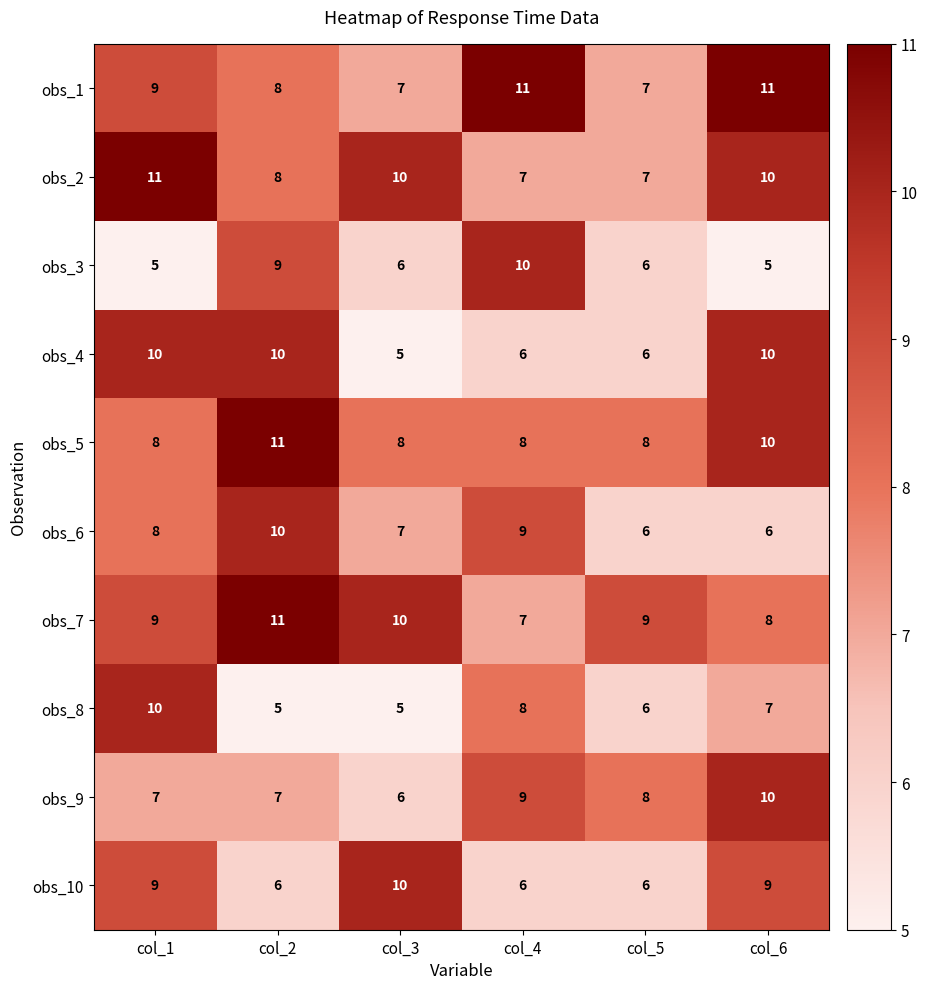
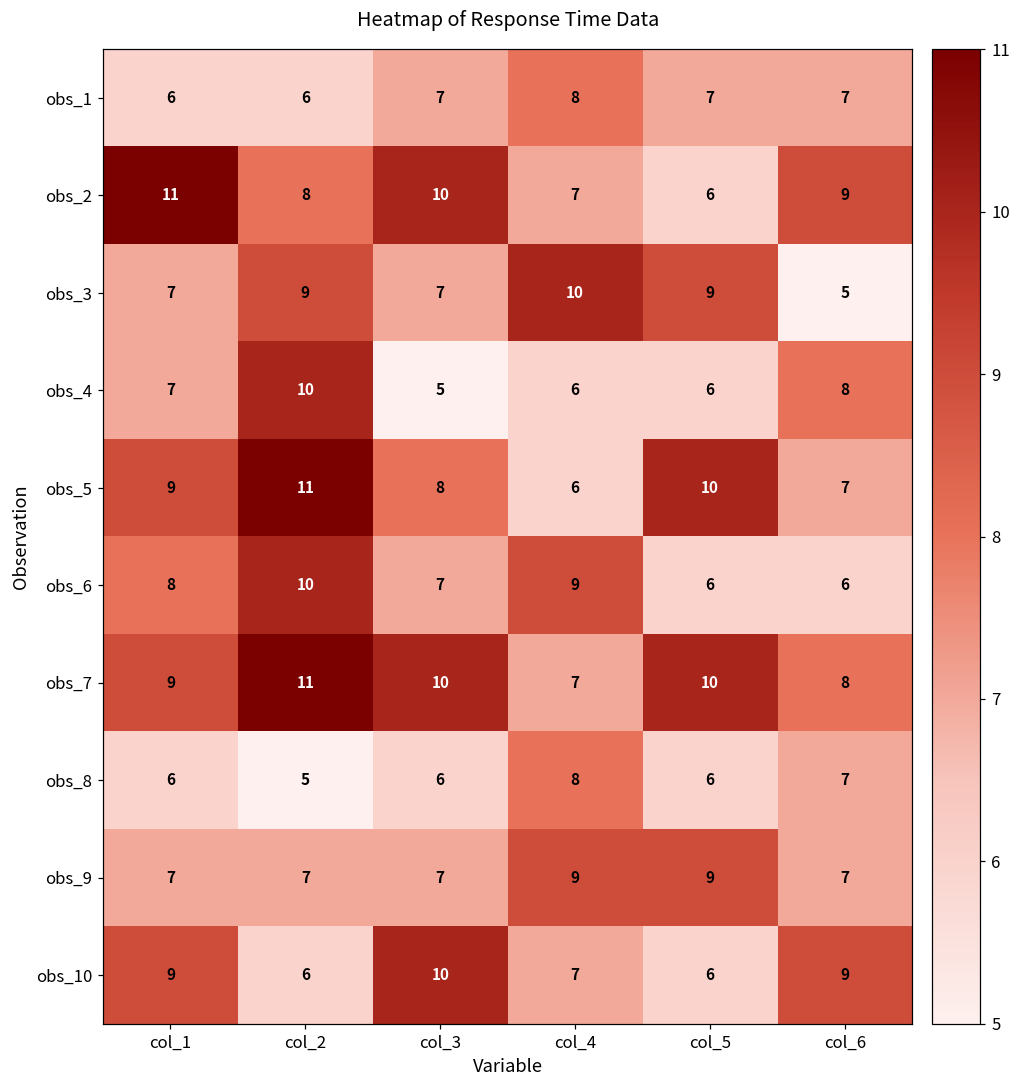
obs_1, col_1: 9 -> 6
obs_1, col_2: 8 -> 6
obs_1, col_4: 11 -> 8
obs_1, col_6: 11 -> 7
obs_2, col_5: 7 -> 6
obs_2, col_6: 10 -> 9
obs_3, col_1: 5 -> 7
obs_3, col_3: 6 -> 7
obs_3, col_5: 6 -> 9
obs_4, col_1: 10 -> 7
obs_4, col_6: 10 -> 8
obs_5, col_1: 8 -> 9
obs_5, col_4: 8 -> 6
obs_5, col_5: 8 -> 10
obs_5, col_6: 10 -> 7
obs_7, col_5: 9 -> 10
obs_8, col_1: 10 -> 6
obs_8, col_3: 5 -> 6
obs_9, col_3: 6 -> 7
obs_9, col_5: 8 -> 9
obs_9, col_6: 10 -> 7
obs_10, col_4: 6 -> 7
